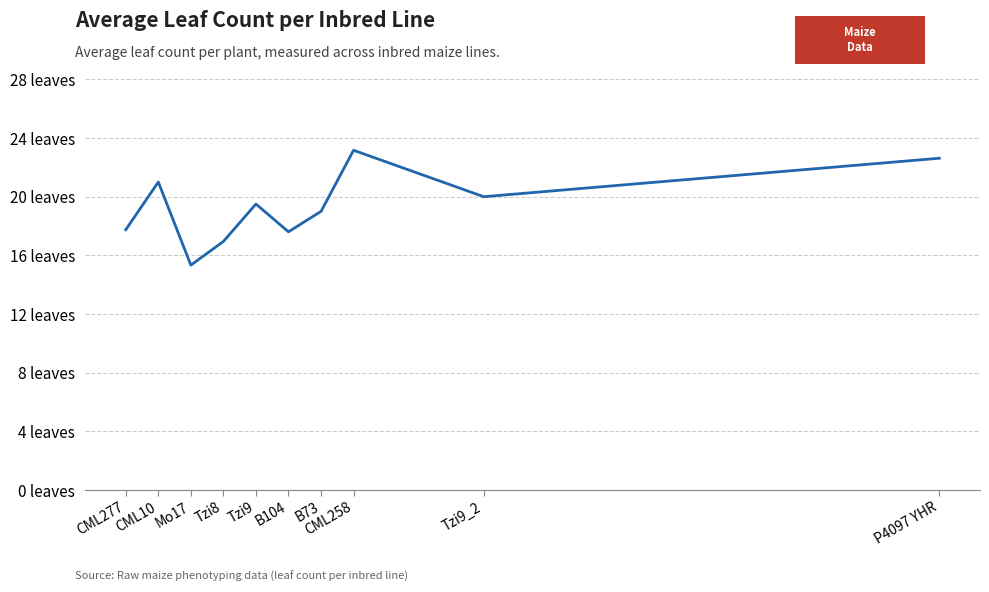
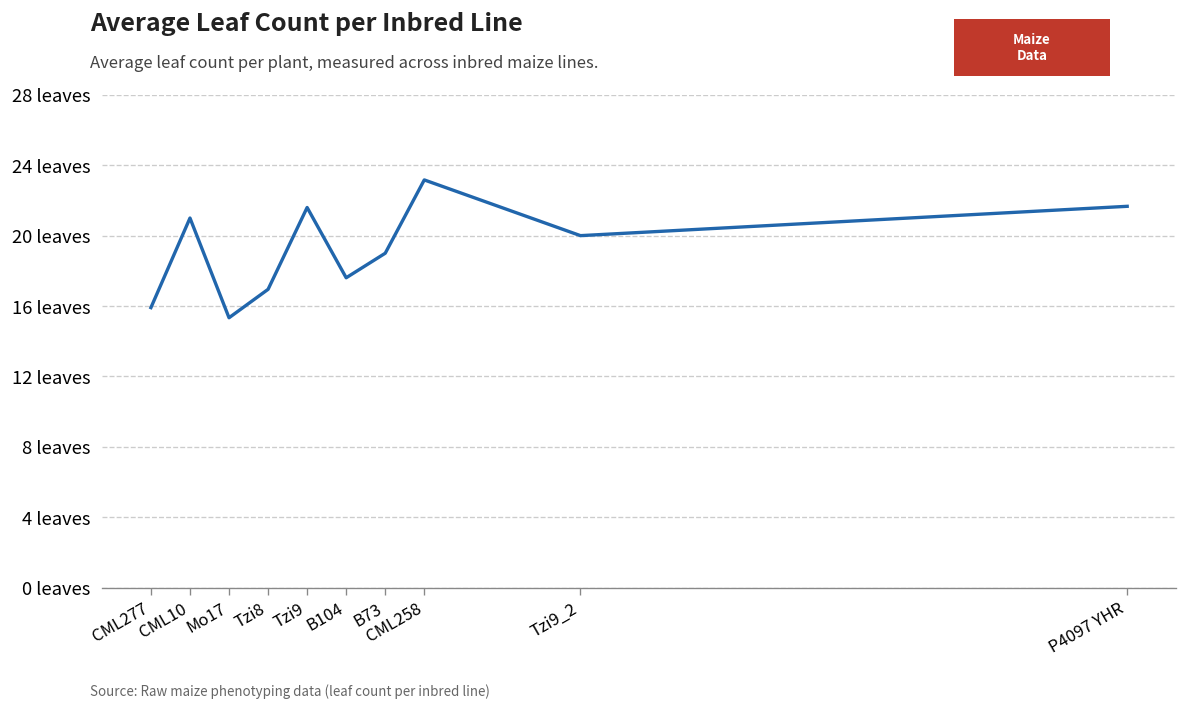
CML277: 17.8 leaves -> 15.9 leaves
Tzi9: 19.5 leaves -> 21.6 leaves
P4097 YHR: 22.6 leaves -> 21.7 leaves
